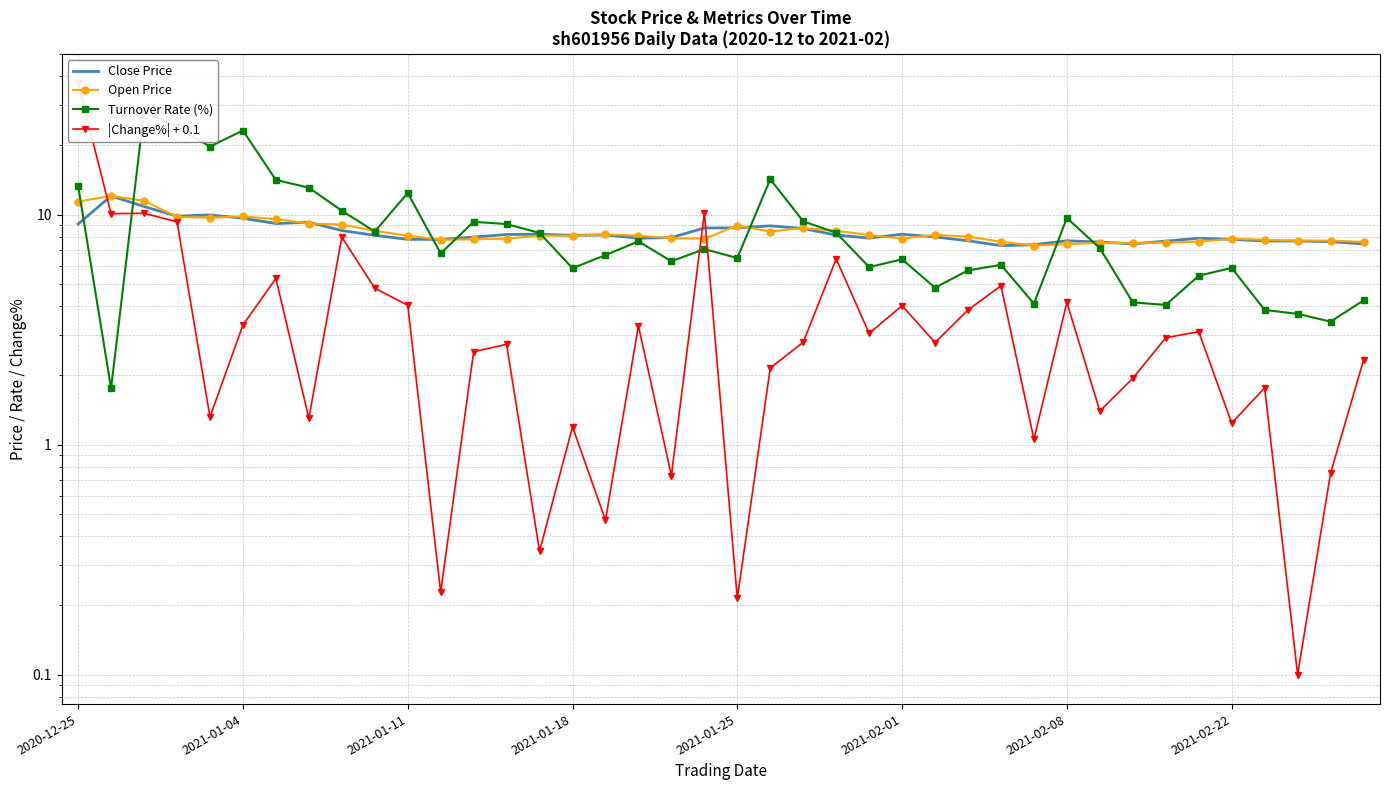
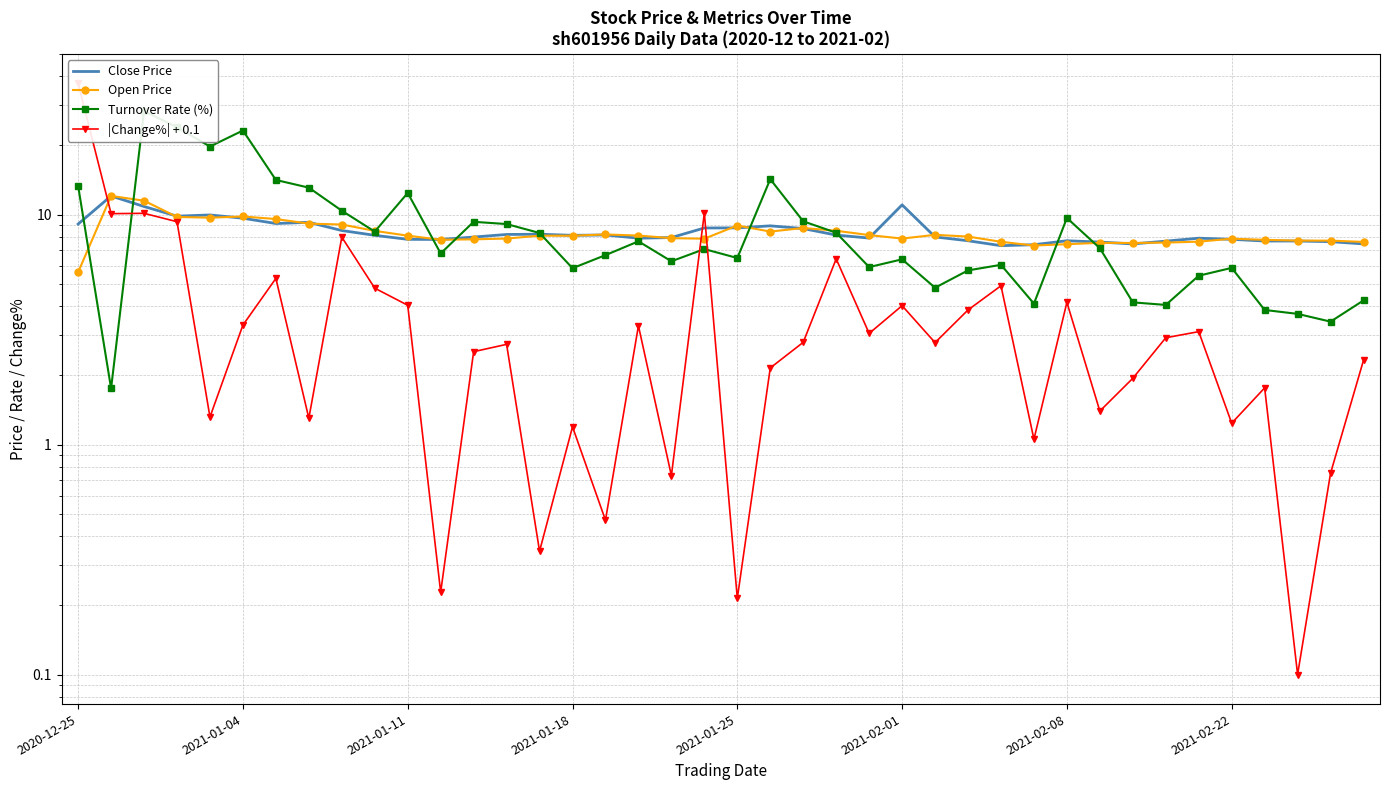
Open Price, 2020-12-25: 11 -> 5.6
Close Price, 2021-02-01: 8.2 -> 11
